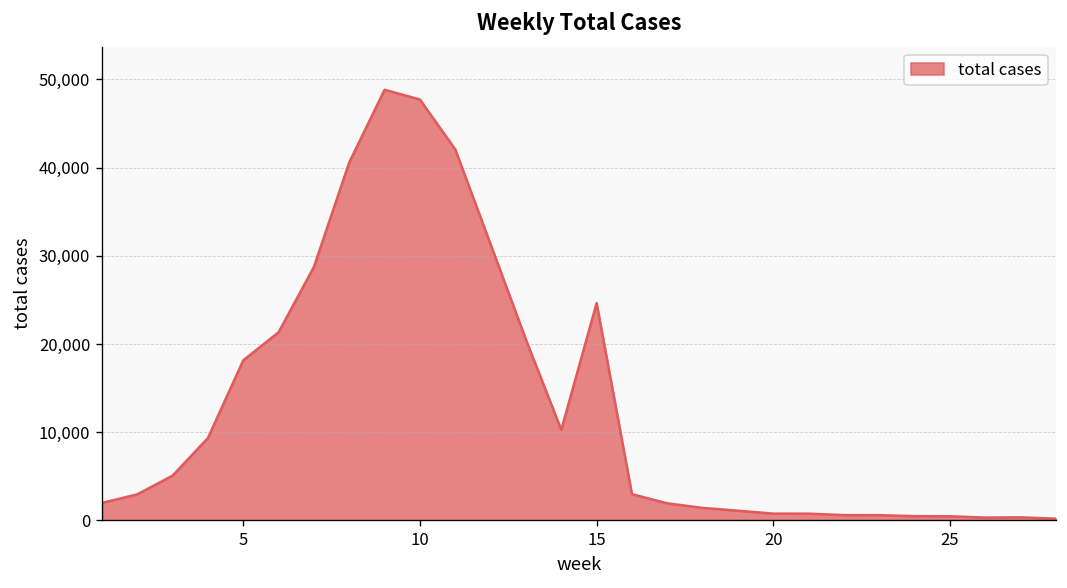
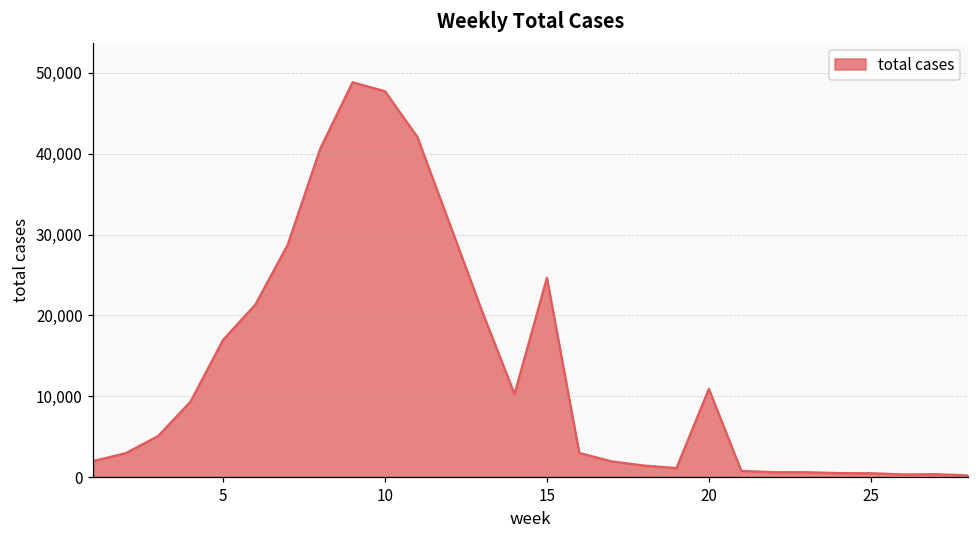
5: 18,000 -> 17,000
20: 1,000 -> 11,000
